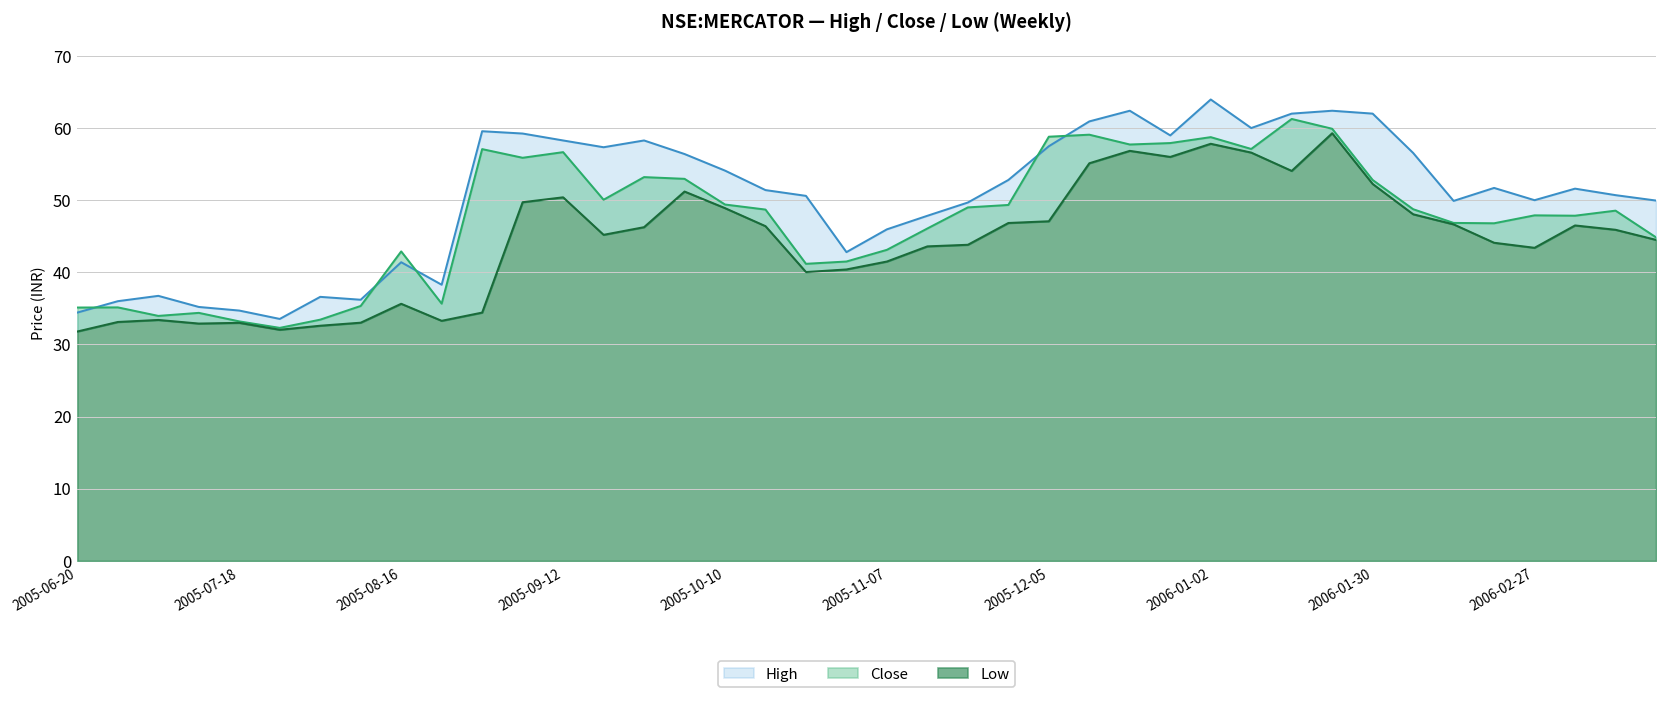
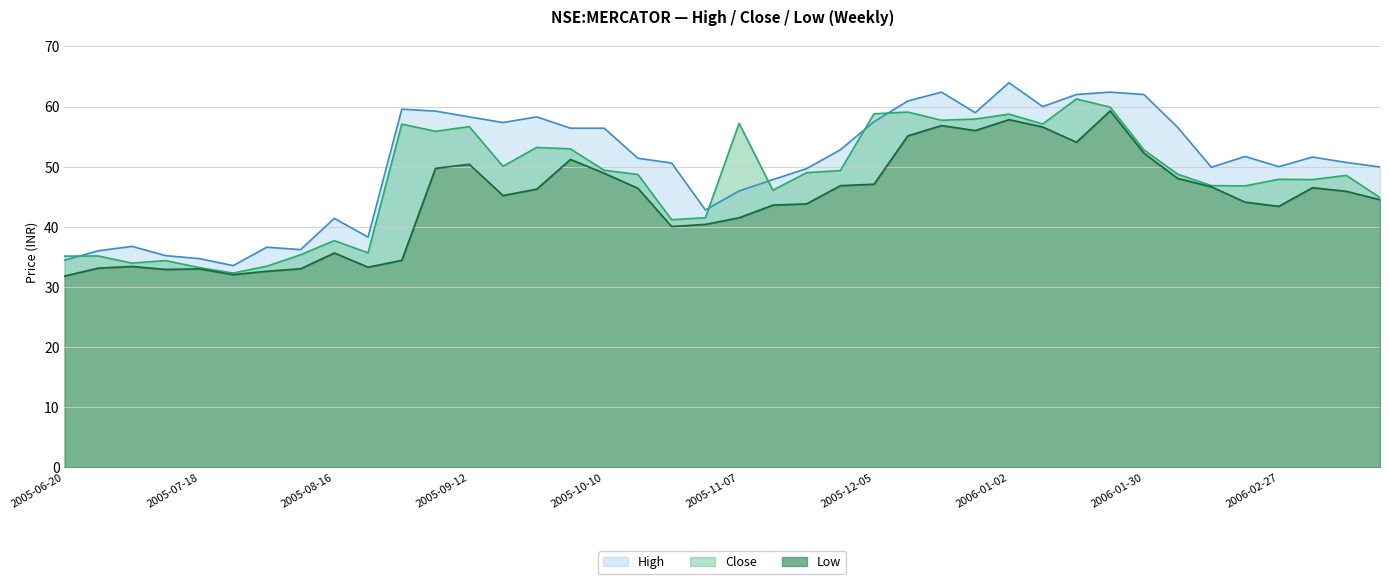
Close, 2005-08-16: 43 -> 38
High, 2005-10-10: 54 -> 56
Close, 2005-11-07: 43 -> 57
